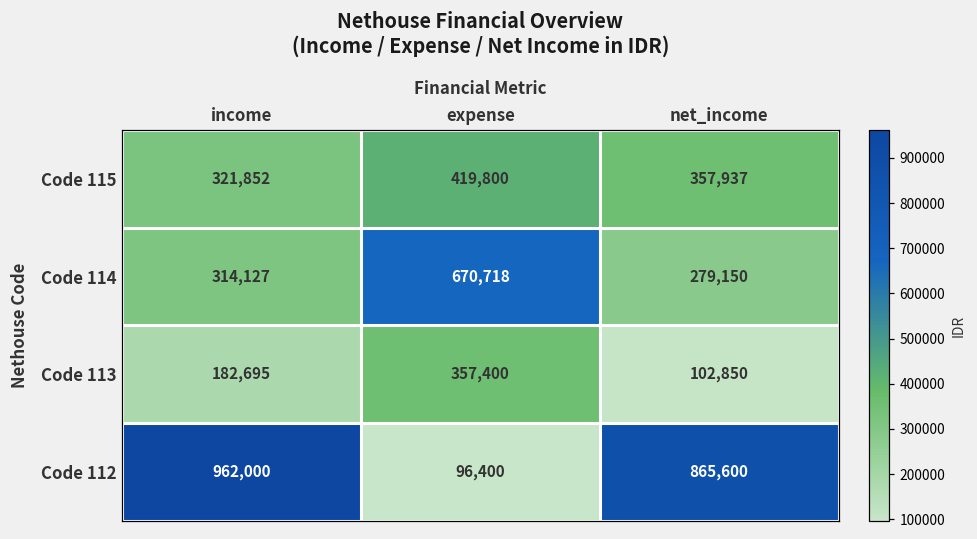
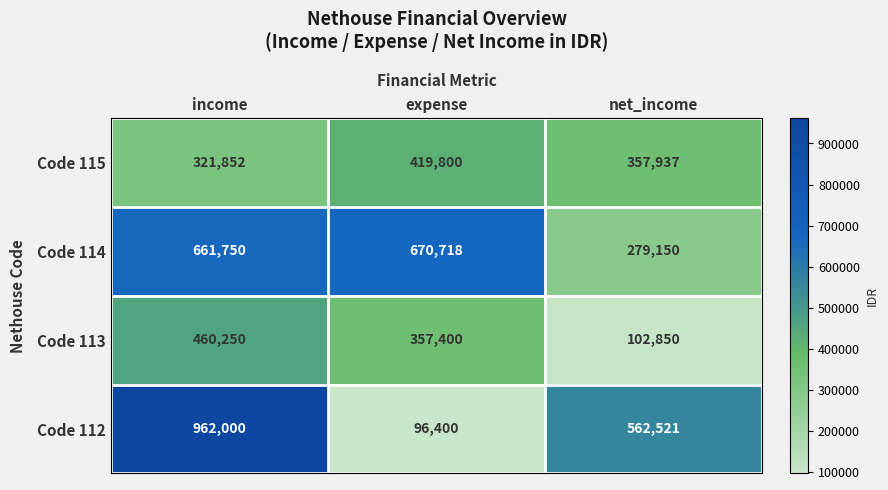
Code 114, income: 314,127 -> 661,750
Code 113, income: 182,695 -> 460,250
Code 112, net_income: 865,600 -> 562,521
